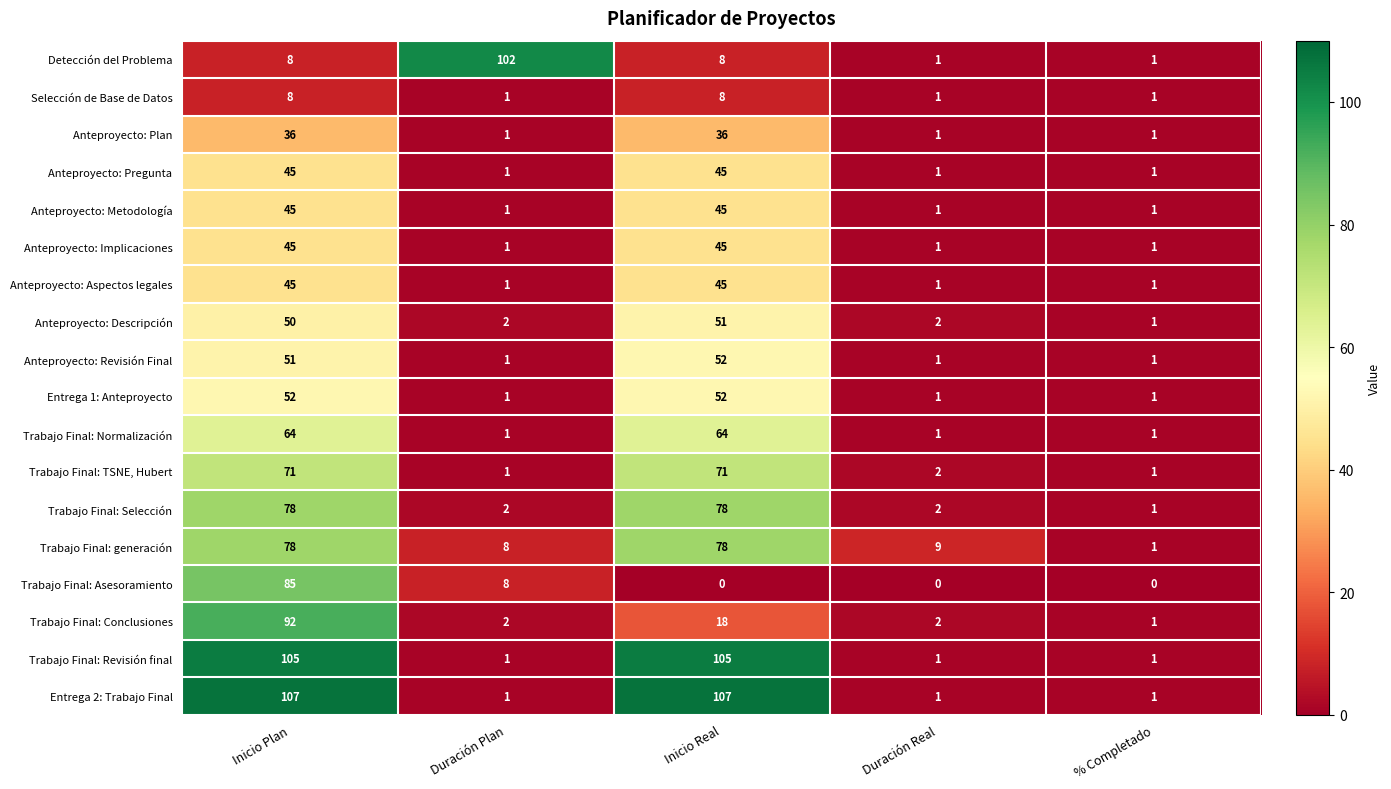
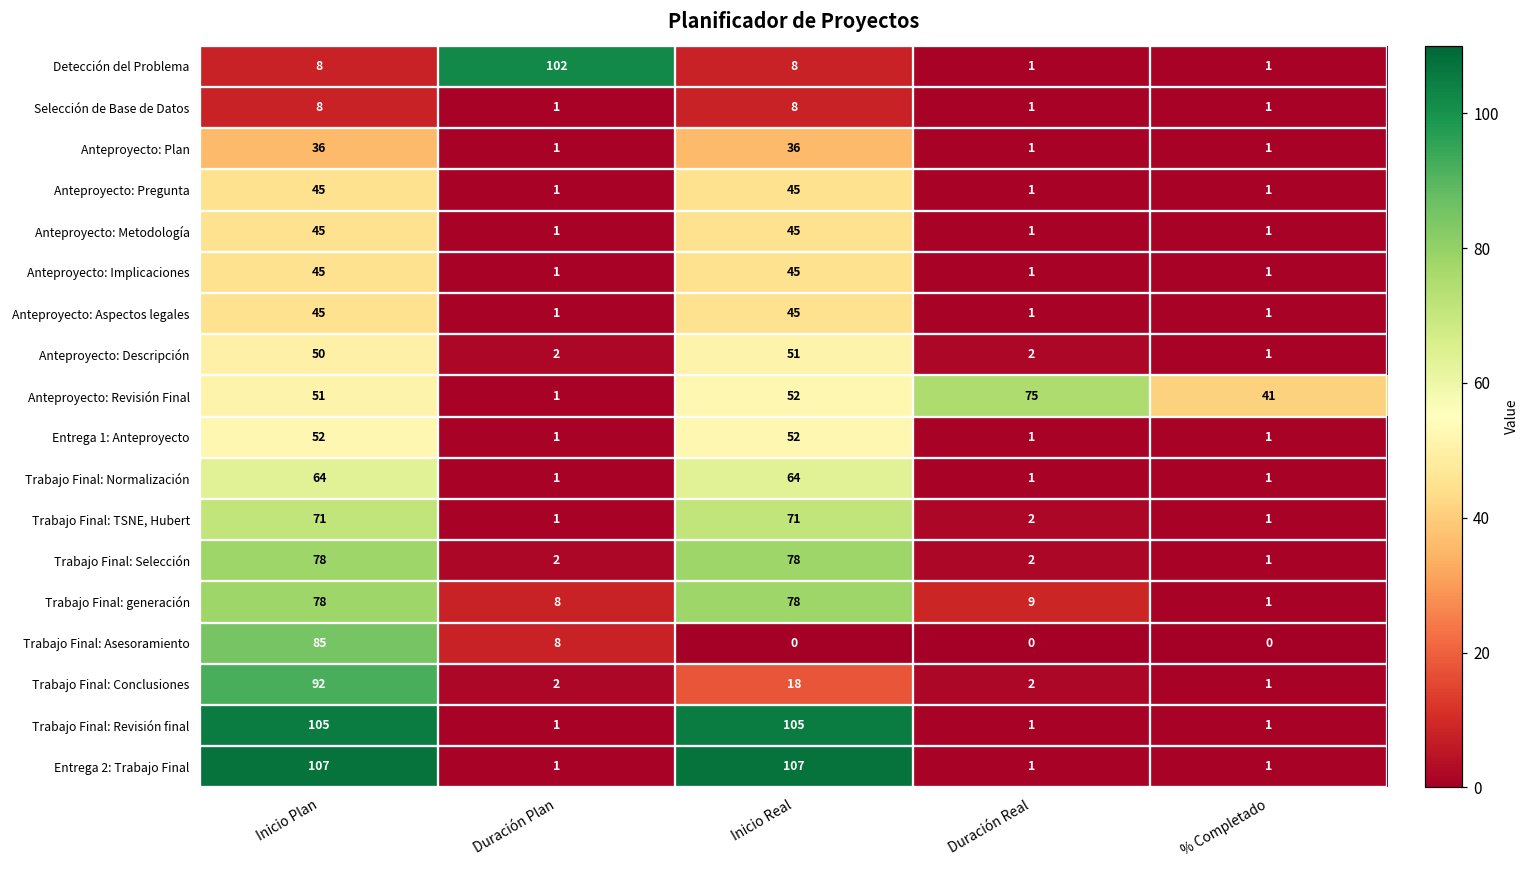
Anteproyecto: Revisión Final, Duración Real: 1 -> 75
Anteproyecto: Revisión Final, % Completado: 1 -> 41
